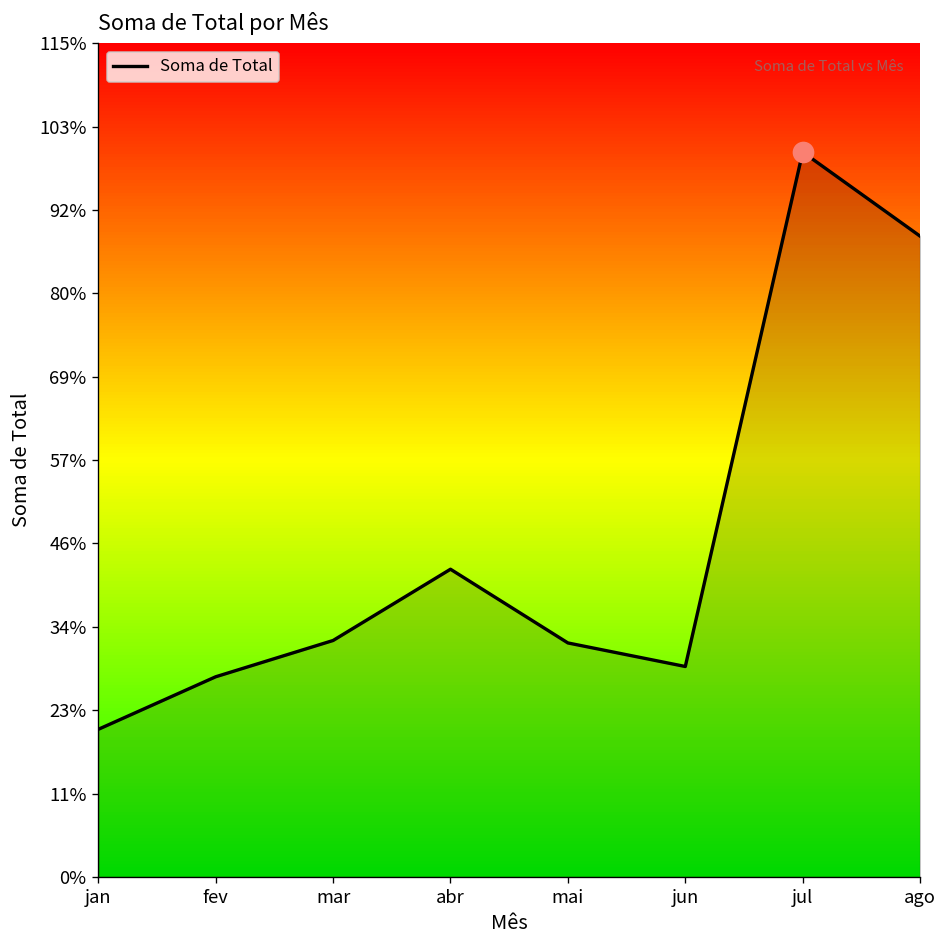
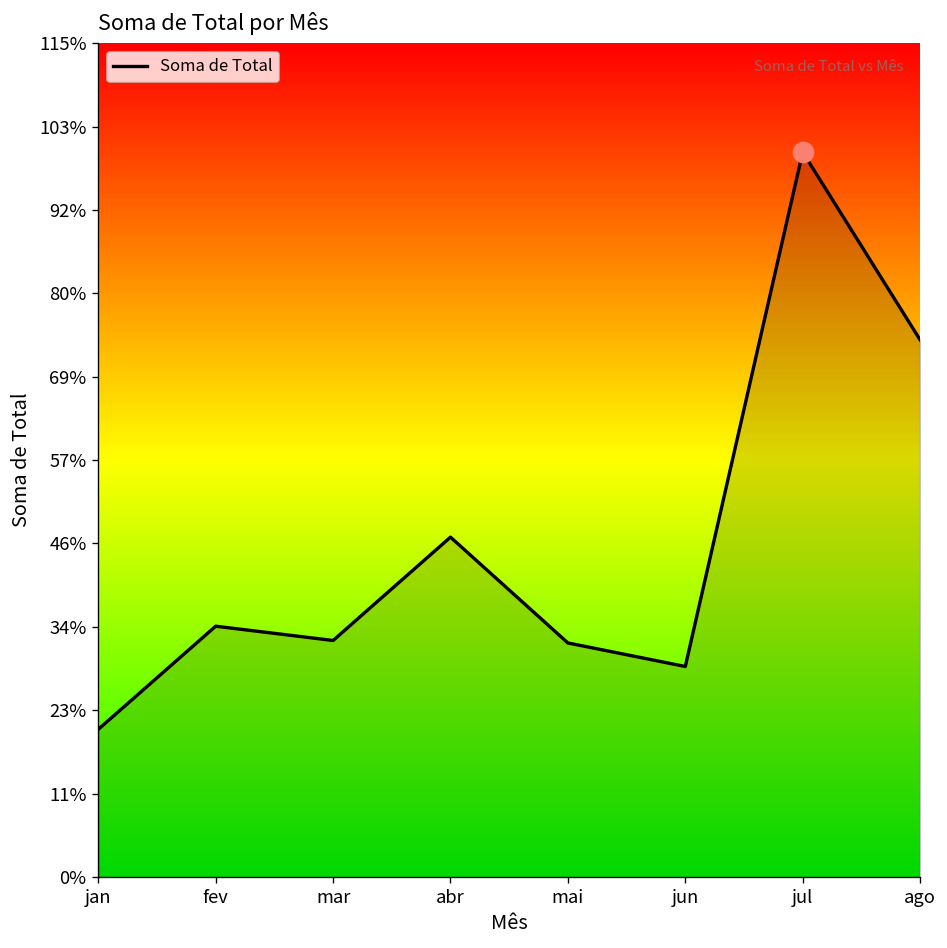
Soma de Total, fev: 28% -> 35%
Soma de Total, abr: 42% -> 47%
Soma de Total, ago: 88% -> 74%
